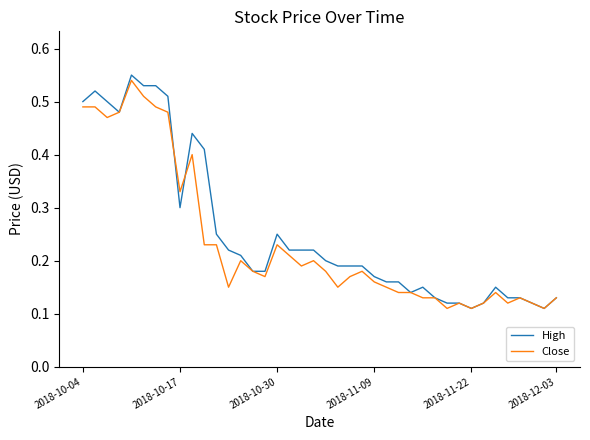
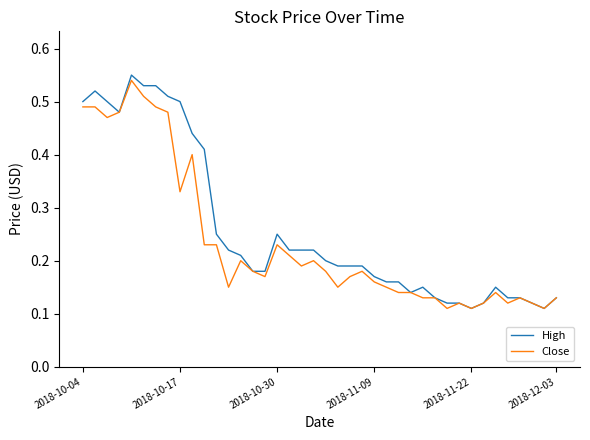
High, 2018-10-17: 0.3 -> 0.5
